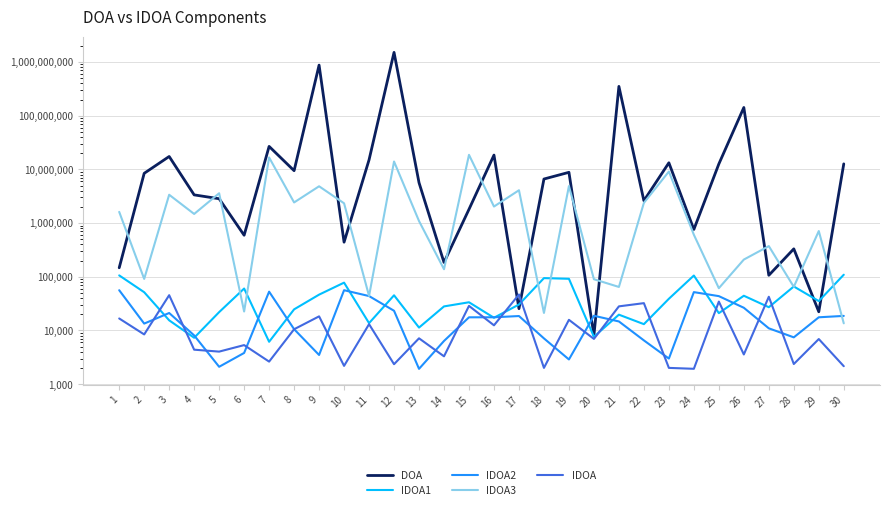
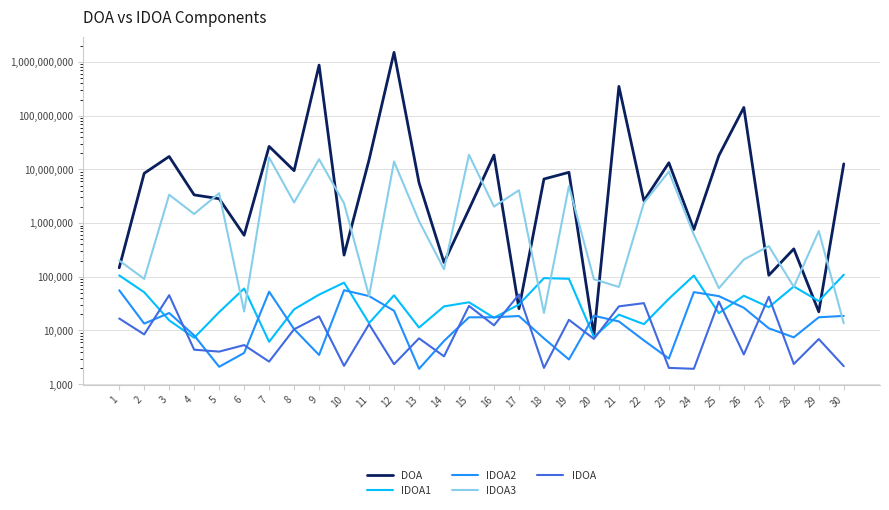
IDOA3, 1: 1,600,000 -> 200,000
IDOA3, 9: 5,000,000 -> 15,000,000
DOA, 10: 400,000 -> 300,000
DOA, 25: 13,000,000 -> 18,000,000
